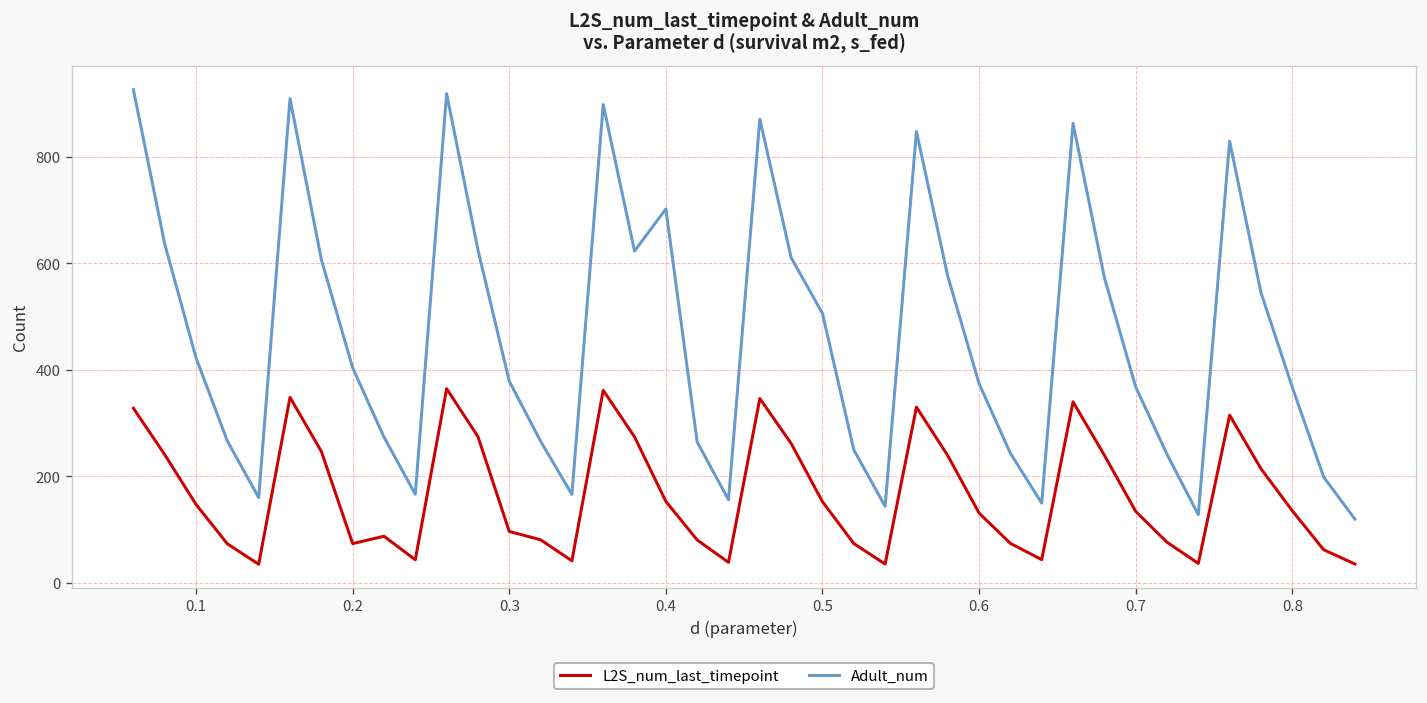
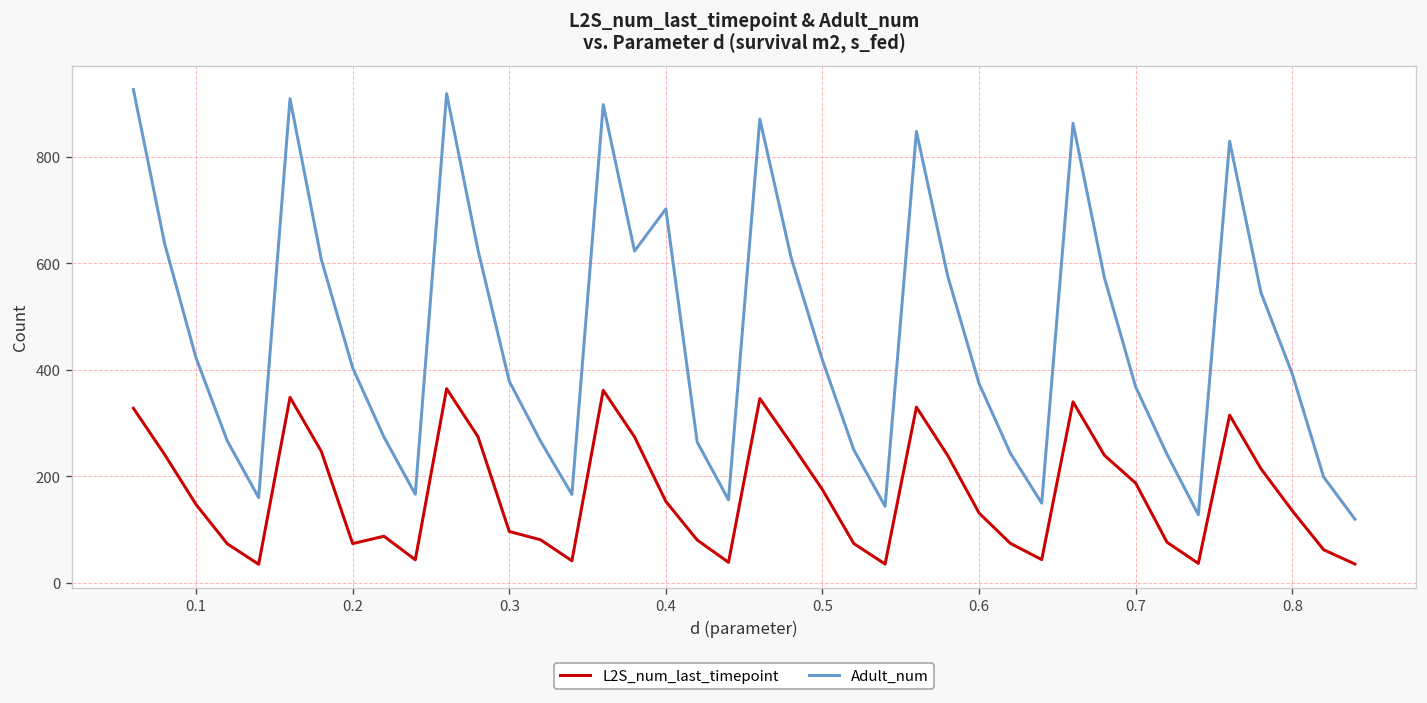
L2S_num_last_timepoint, 0.5: 150 -> 170
Adult_num, 0.5: 510 -> 420
L2S_num_last_timepoint, 0.7: 130 -> 190
Adult_num, 0.8: 370 -> 390
